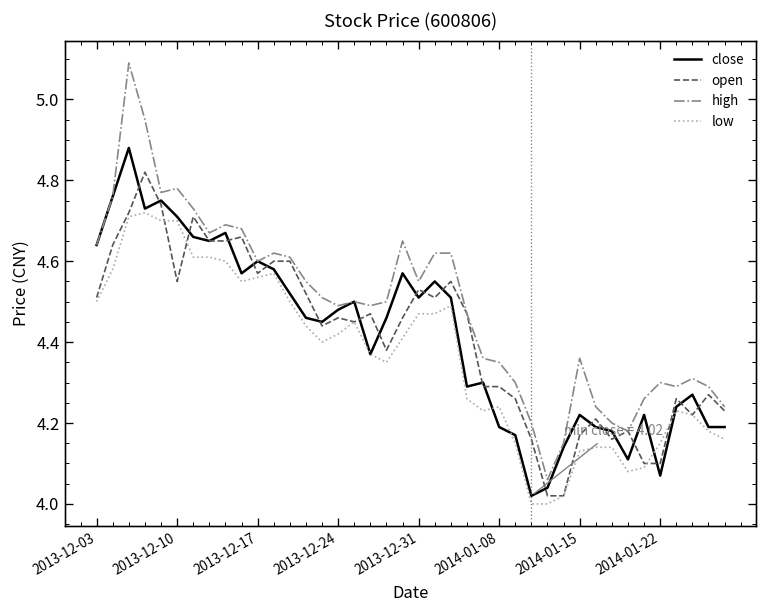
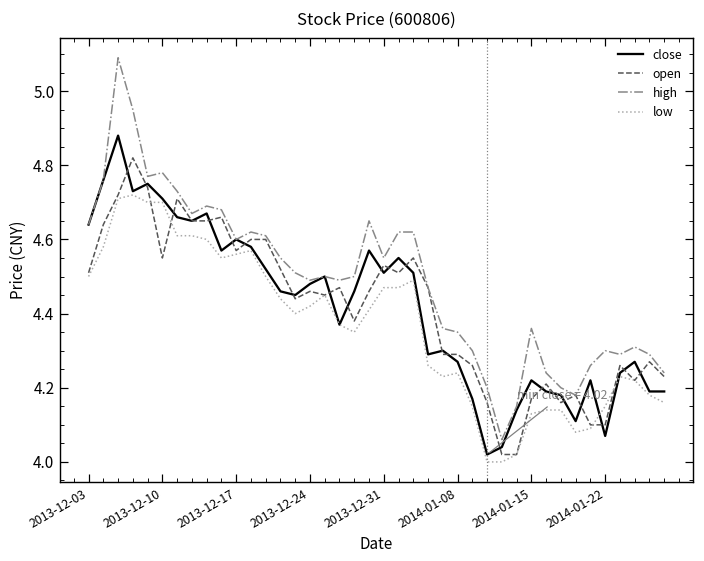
close, 2014-01-08: 4.19 -> 4.27
